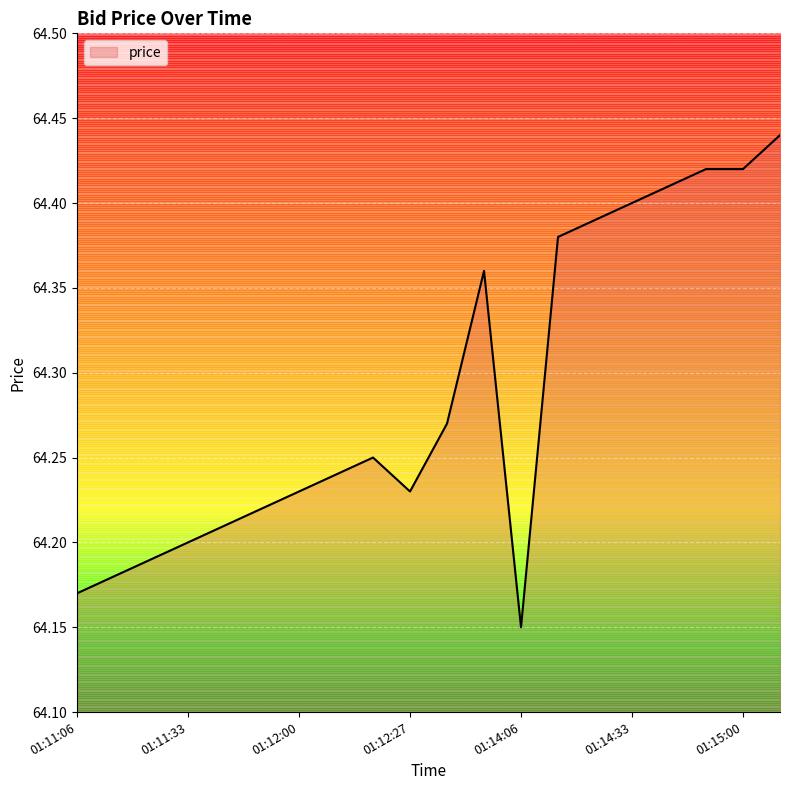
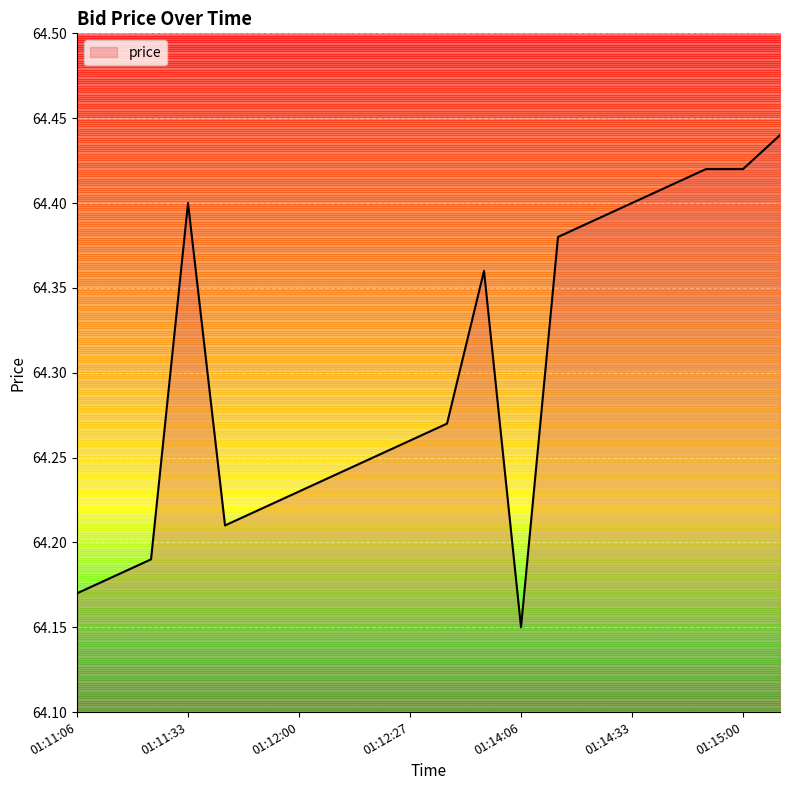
price, 01:11:33: 64.2 -> 64.4
price, 01:12:27: 64.23 -> 64.26
